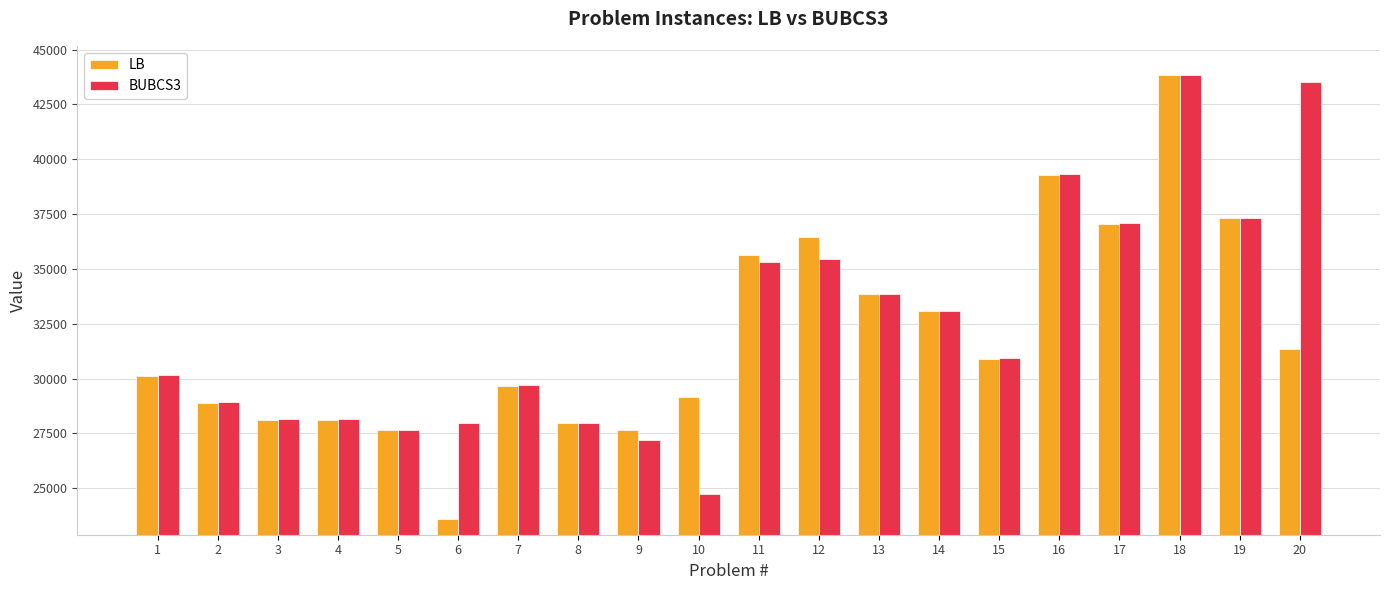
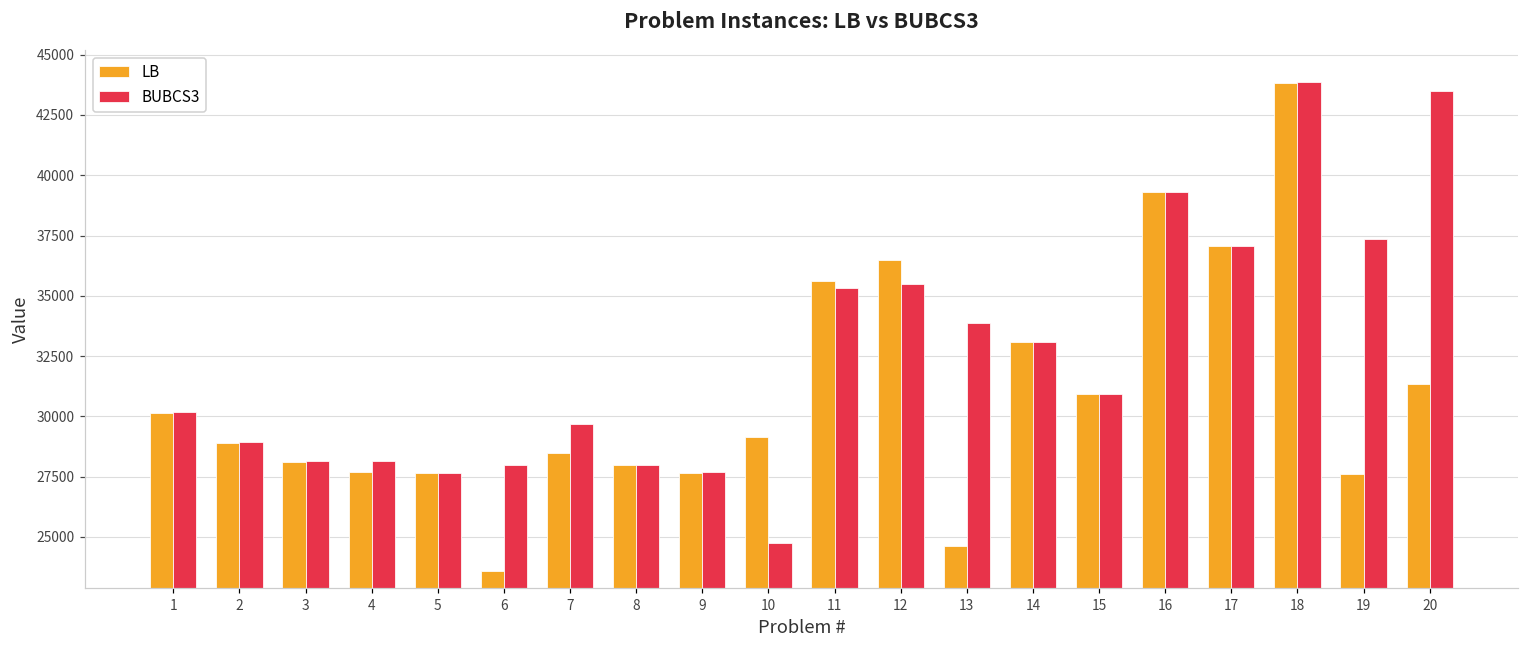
LB, 4: 28100 -> 27700
LB, 7: 29600 -> 28500
BUBCS3, 9: 27200 -> 27700
LB, 13: 33900 -> 24600
LB, 19: 37300 -> 27600
